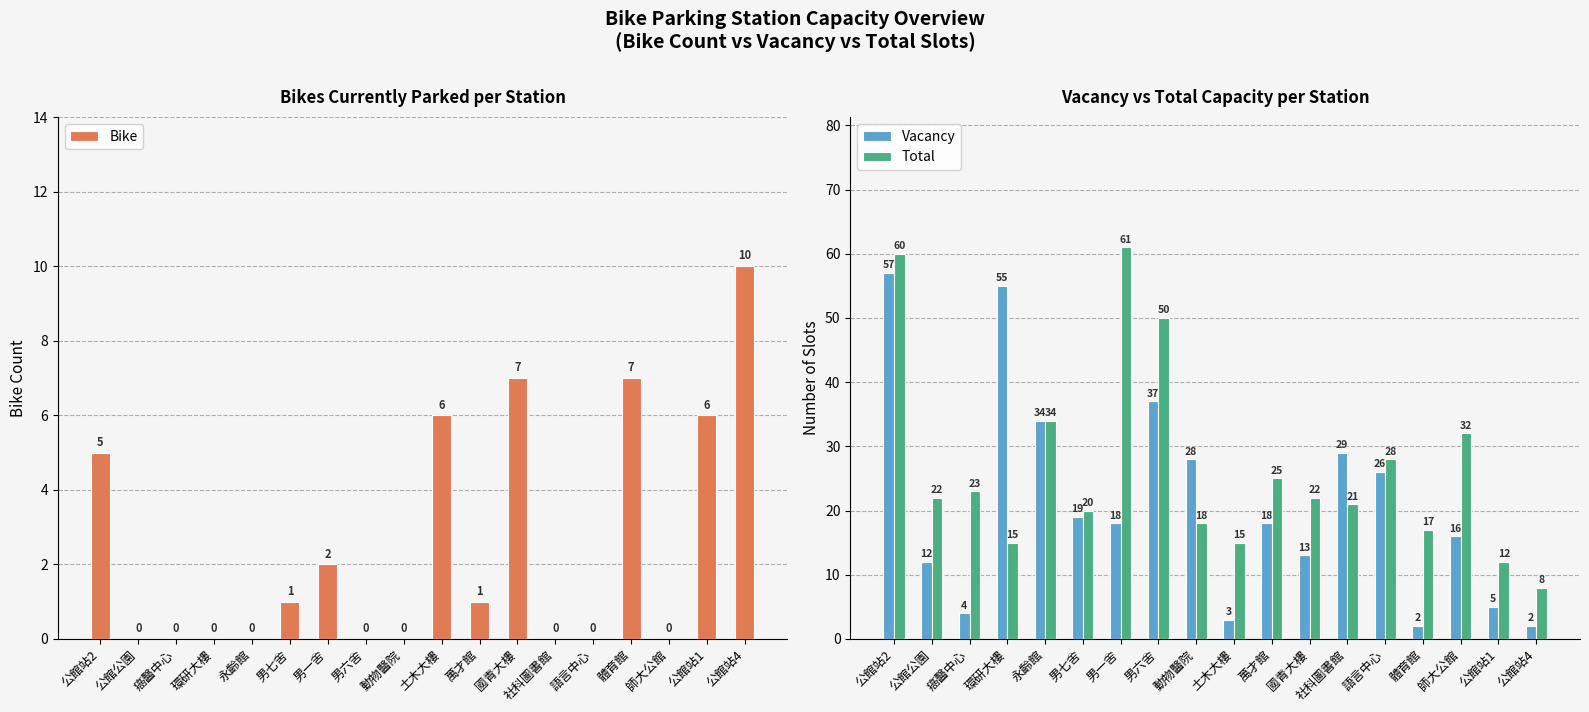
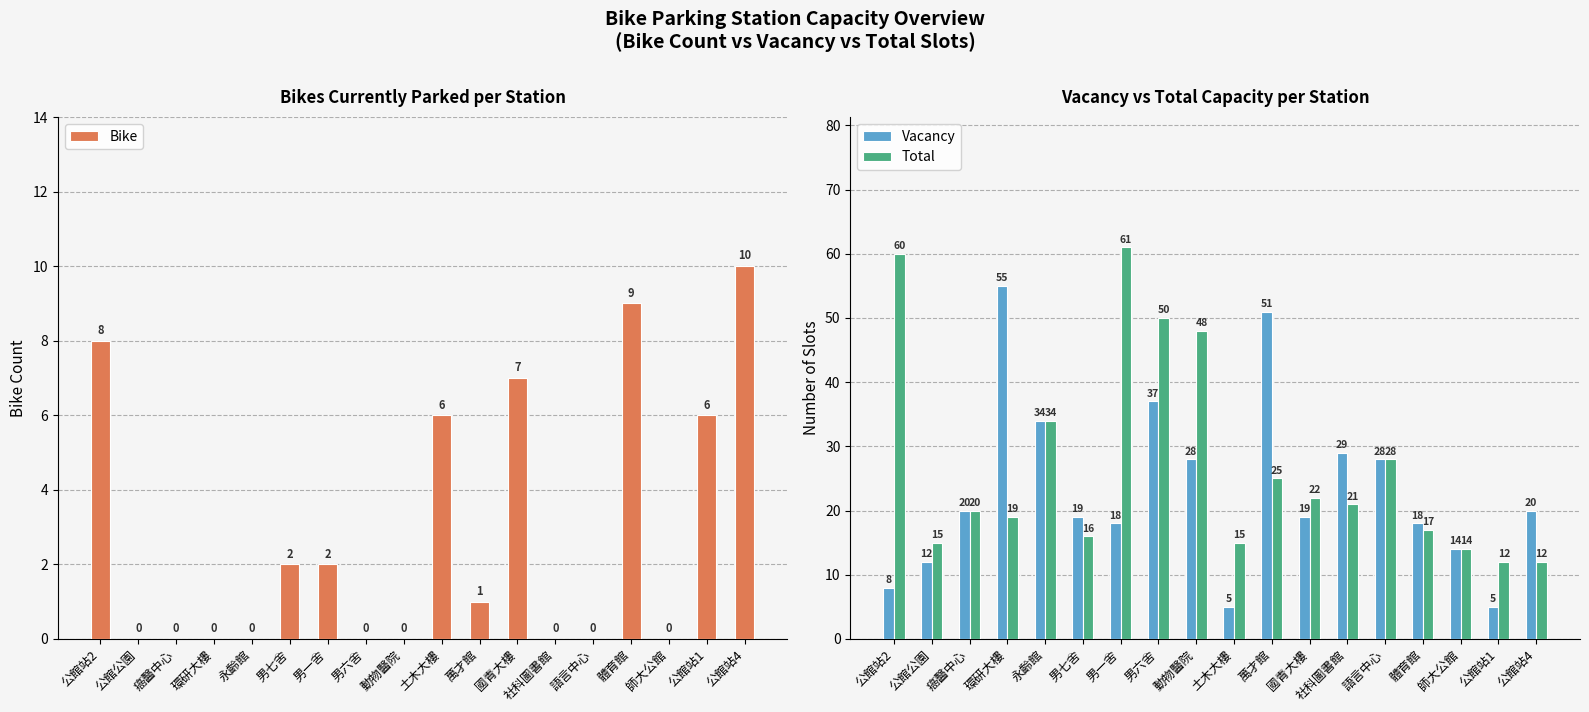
Bikes Currently Parked per Station, 公館站2: 5 -> 8
Bikes Currently Parked per Station, 男七舍: 1 -> 2
Bikes Currently Parked per Station, 體育館: 7 -> 9
Vacancy vs Total Capacity per Station, Vacancy, 公館站2: 57 -> 8
Vacancy vs Total Capacity per Station, Total, 公館公園: 22 -> 15
Vacancy vs Total Capacity per Station, Vacancy, 癌醫中心: 4 -> 20
Vacancy vs Total Capacity per Station, Total, 癌醫中心: 23 -> 20
Vacancy vs Total Capacity per Station, Total, 環研大樓: 15 -> 19
Vacancy vs Total Capacity per Station, Total, 男七舍: 20 -> 16
Vacancy vs Total Capacity per Station, Total, 動物醫院: 18 -> 48
Vacancy vs Total Capacity per Station, Vacancy, 土木大樓: 3 -> 5
Vacancy vs Total Capacity per Station, Vacancy, 萬才館: 18 -> 51
Vacancy vs Total Capacity per Station, Vacancy, 國青大樓: 13 -> 19
Vacancy vs Total Capacity per Station, Vacancy, 語言中心: 26 -> 28
Vacancy vs Total Capacity per Station, Vacancy, 體育館: 2 -> 18
Vacancy vs Total Capacity per Station, Vacancy, 師大公館: 16 -> 14
Vacancy vs Total Capacity per Station, Total, 師大公館: 32 -> 14
Vacancy vs Total Capacity per Station, Vacancy, 公館站4: 2 -> 20
Vacancy vs Total Capacity per Station, Total, 公館站4: 8 -> 12
